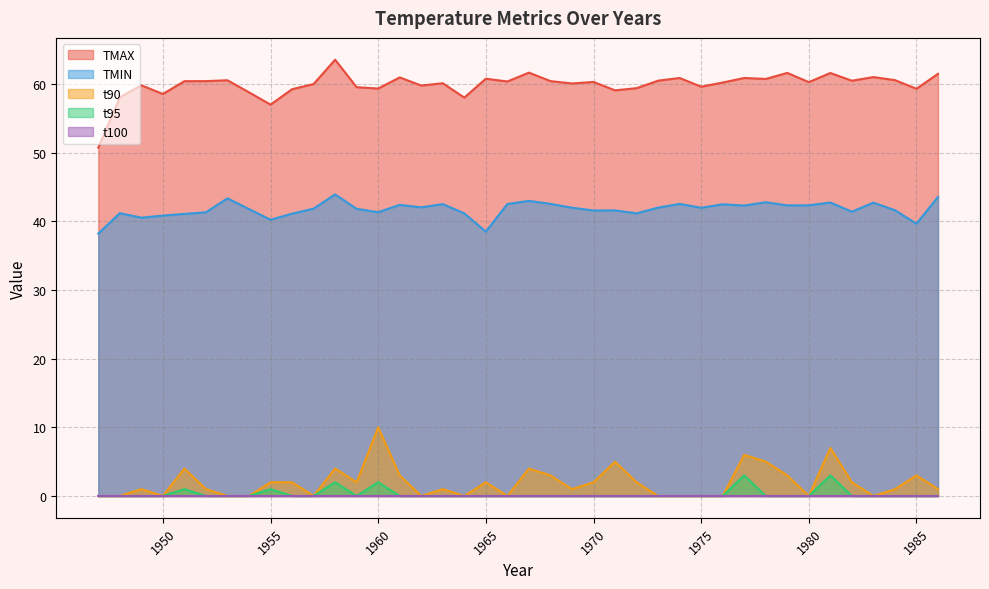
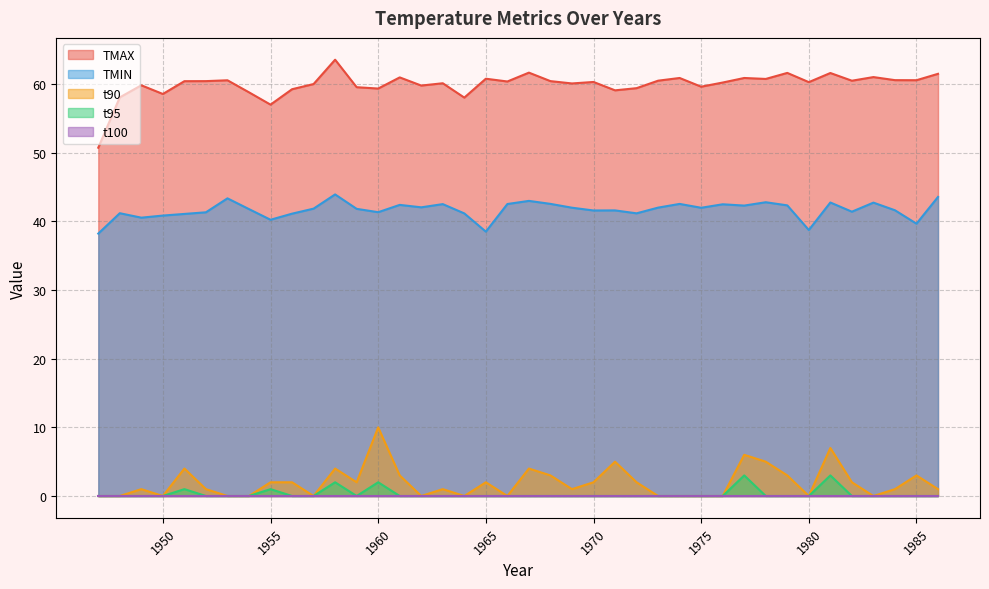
TMIN, 1980: 42 -> 39
TMAX, 1985: 59 -> 61
